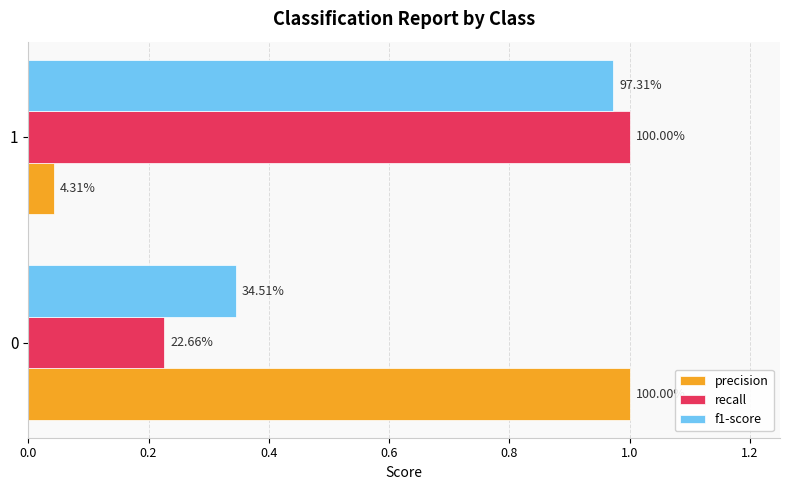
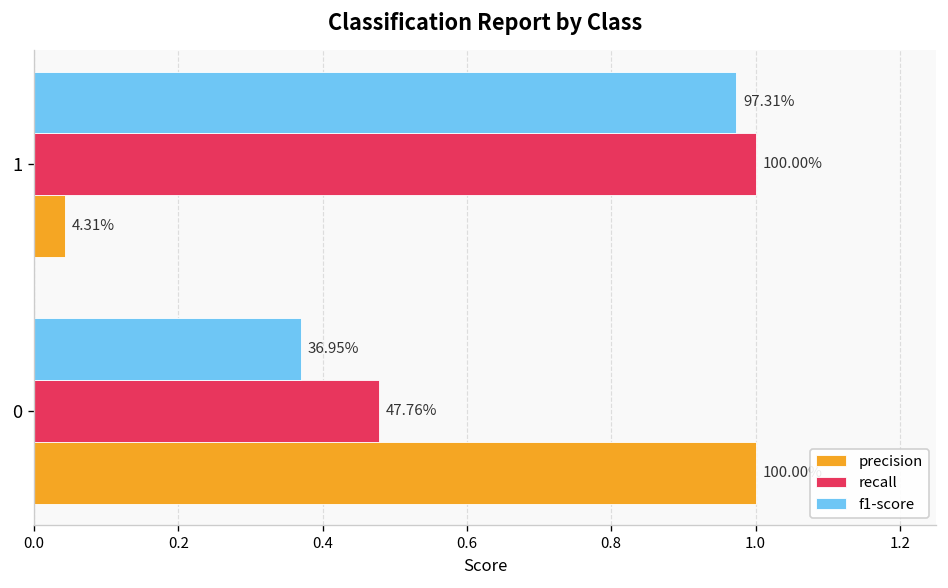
f1-score, 0: 34.51% -> 36.95%
recall, 0: 22.66% -> 47.76%
